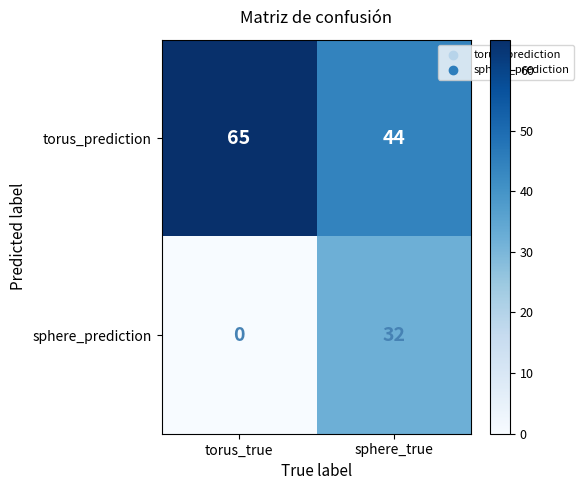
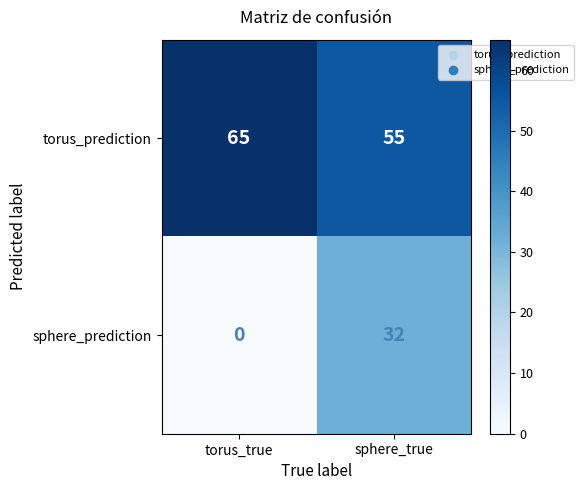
torus_prediction, sphere_true: 44 -> 55
